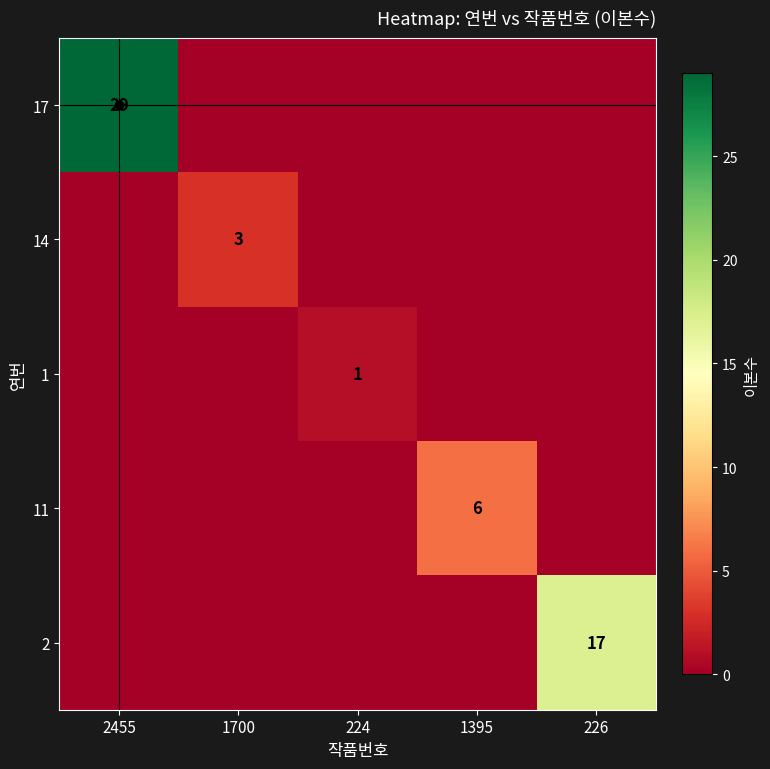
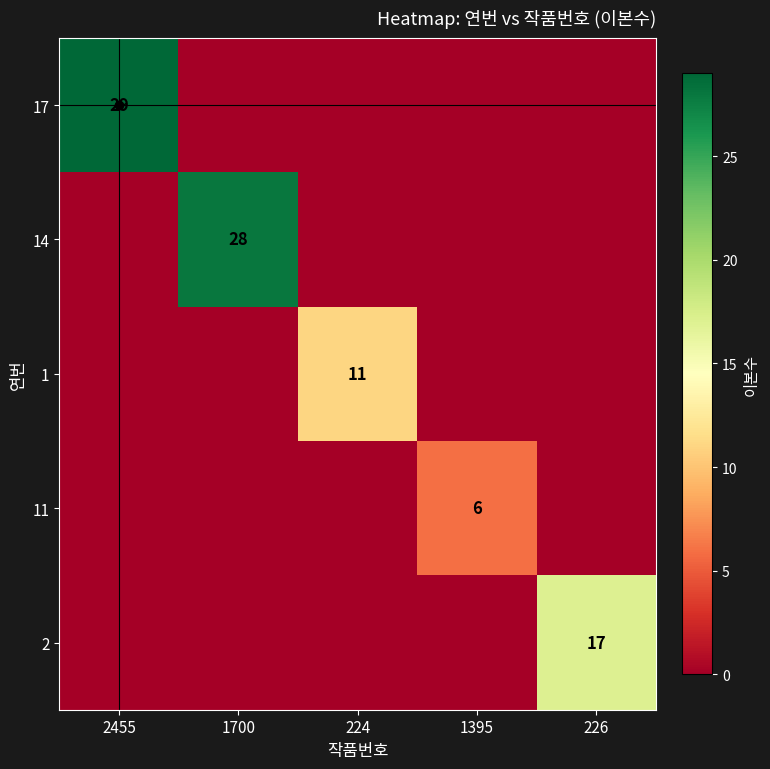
14, 1700: 3 -> 28
1, 224: 1 -> 11
